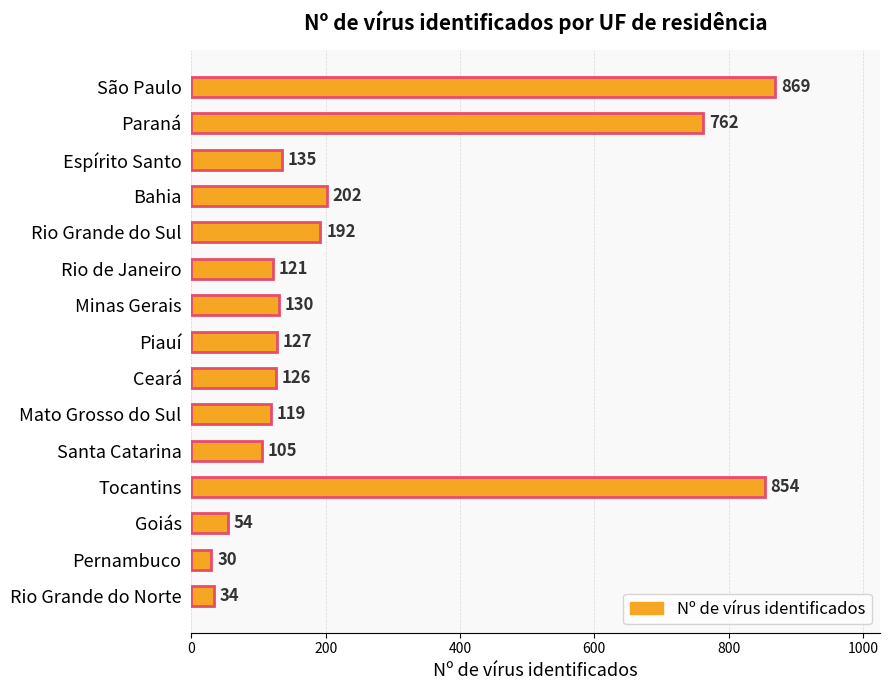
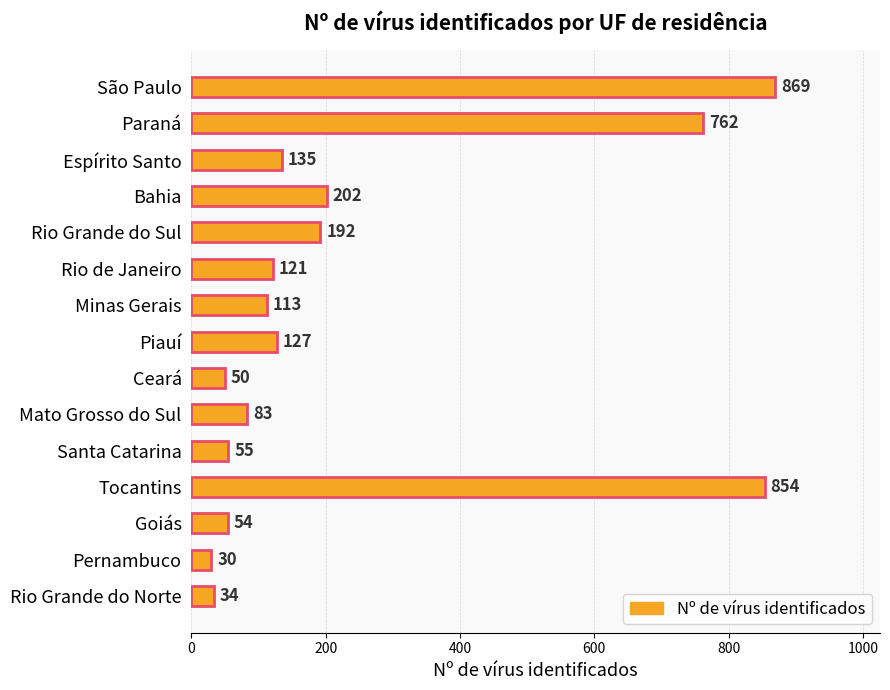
Minas Gerais: 130 -> 113
Ceará: 126 -> 50
Mato Grosso do Sul: 119 -> 83
Santa Catarina: 105 -> 55
